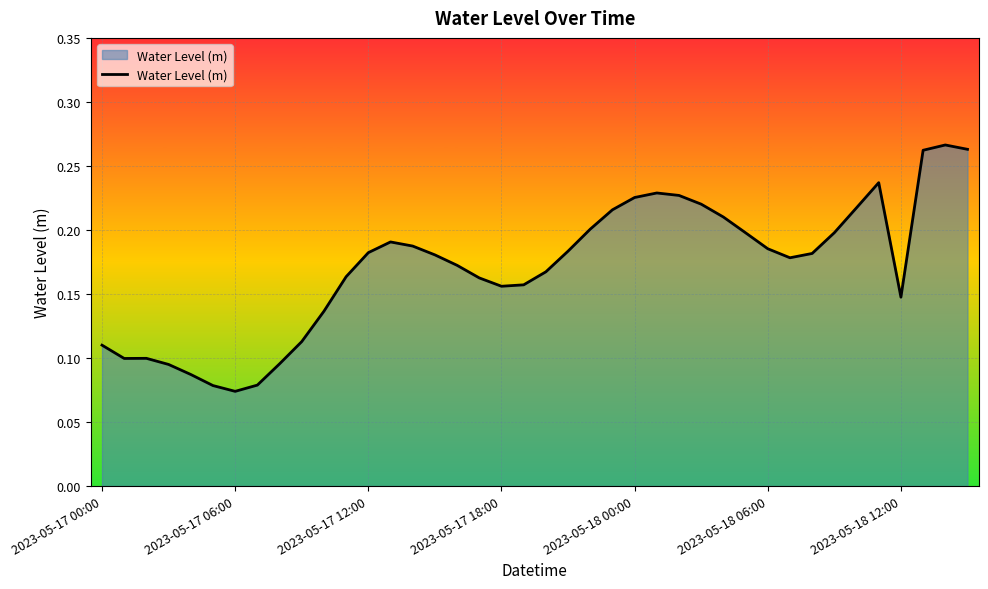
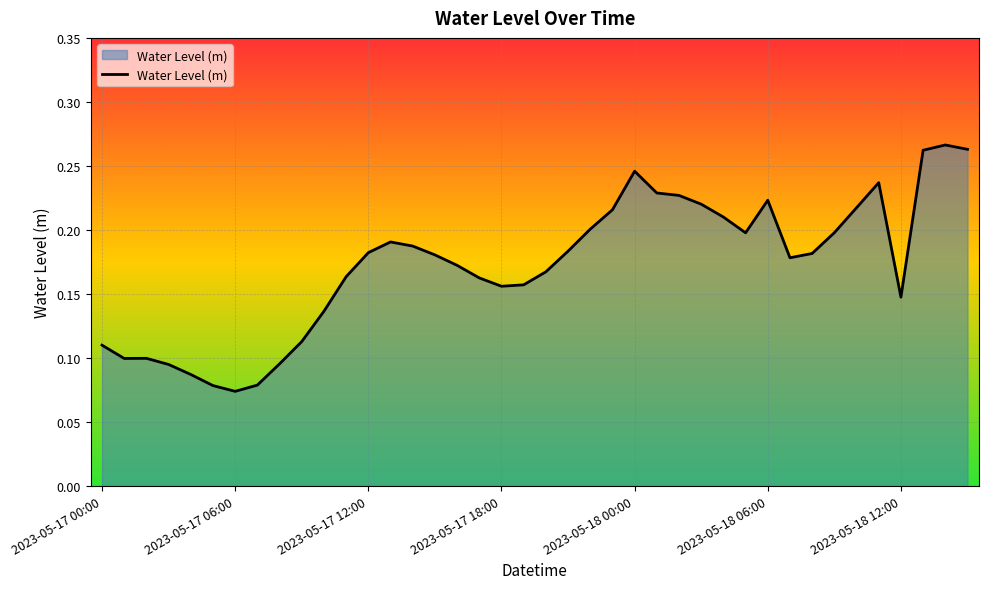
2023-05-18 00:00: 0.225 -> 0.246
2023-05-18 06:00: 0.185 -> 0.223
